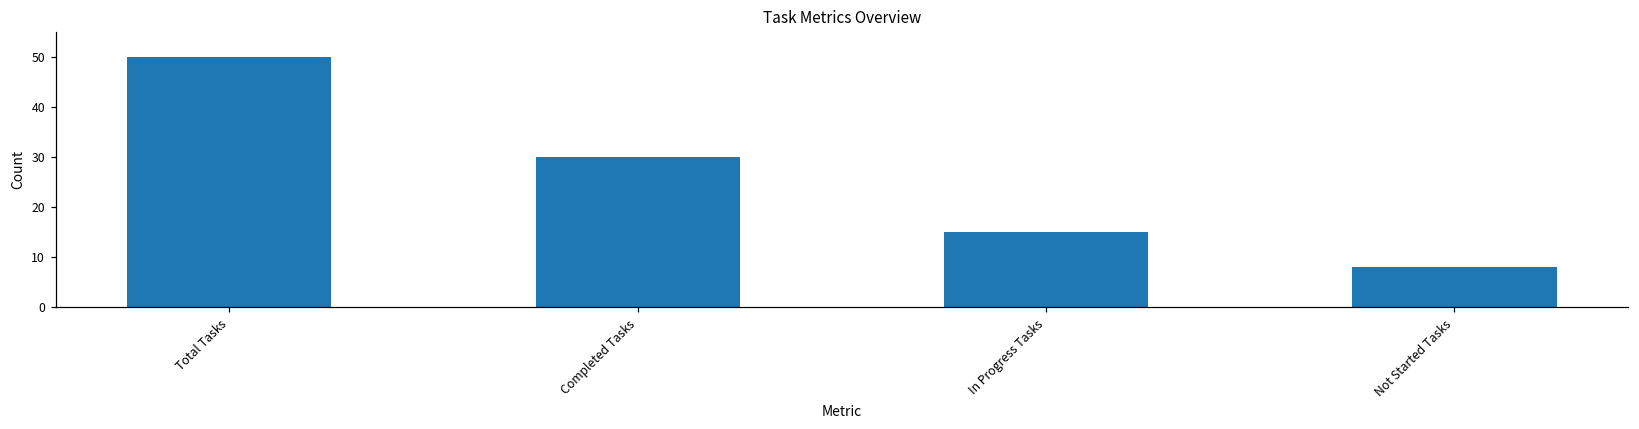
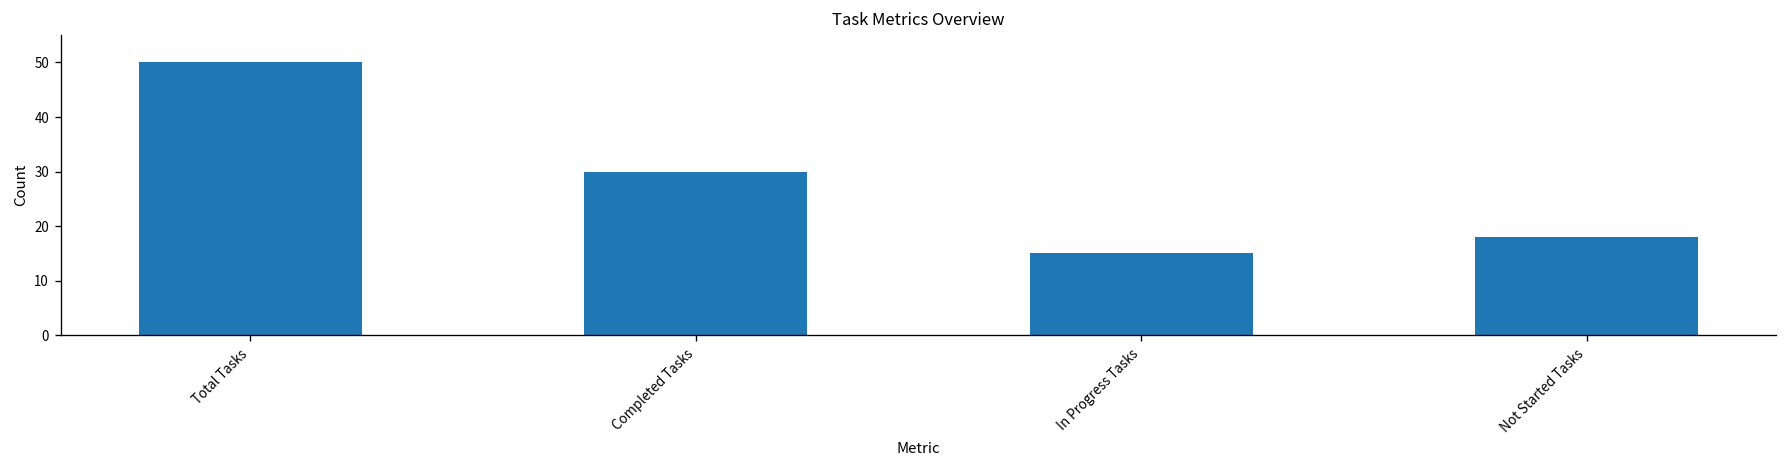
Not Started Tasks: 8 -> 18
